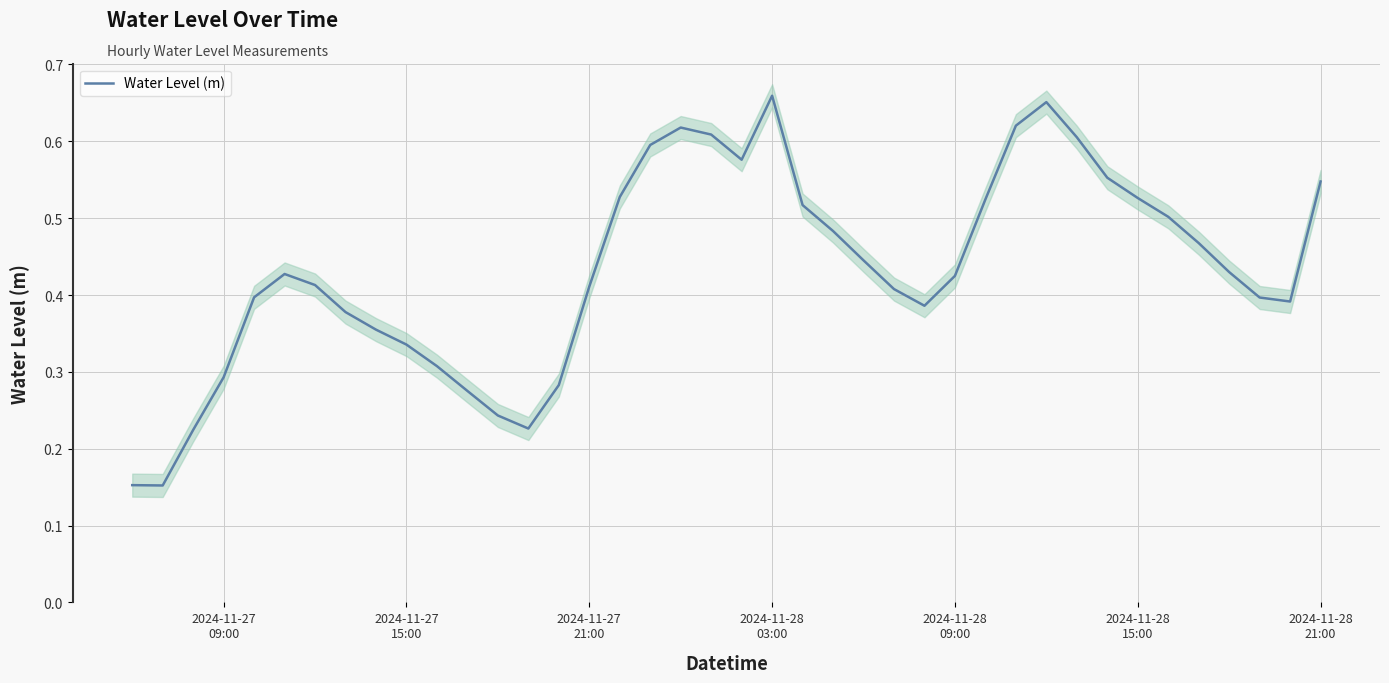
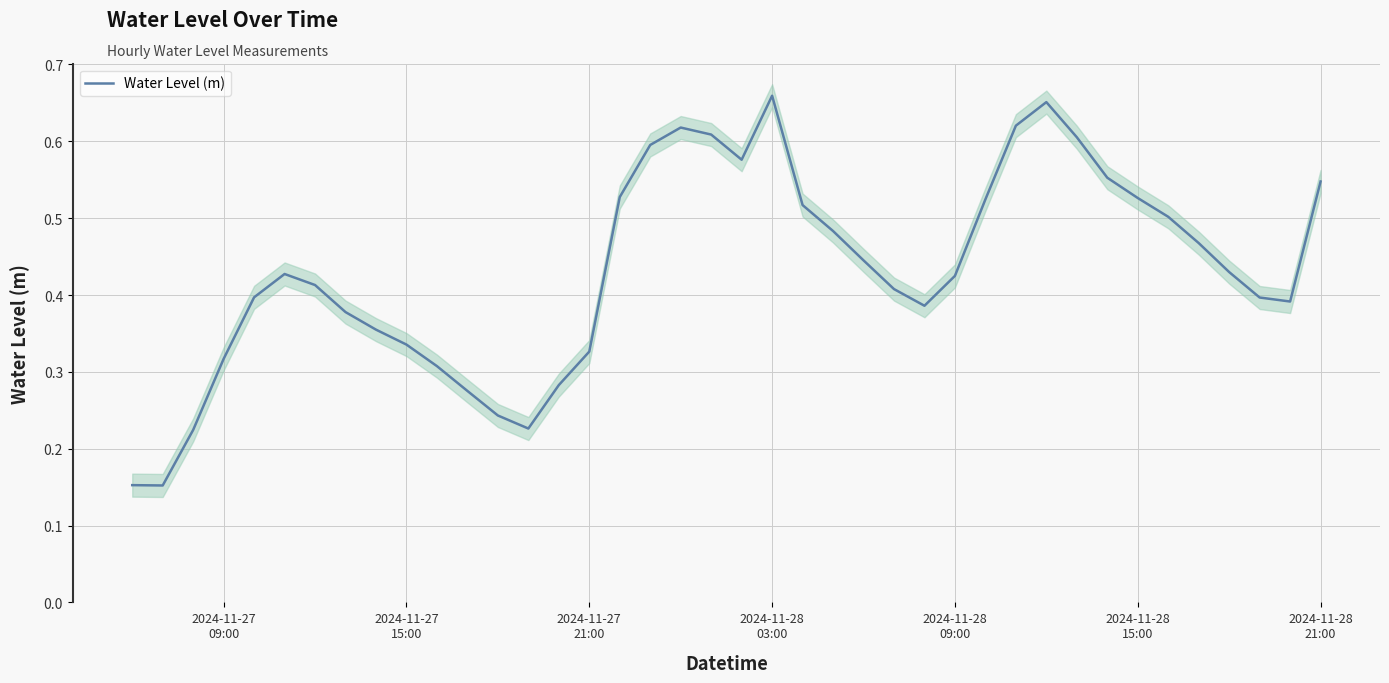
Water Level (m), 2024-11-27 09:00: 0.29 -> 0.32
Water Level (m), 2024-11-27 21:00: 0.41 -> 0.33
